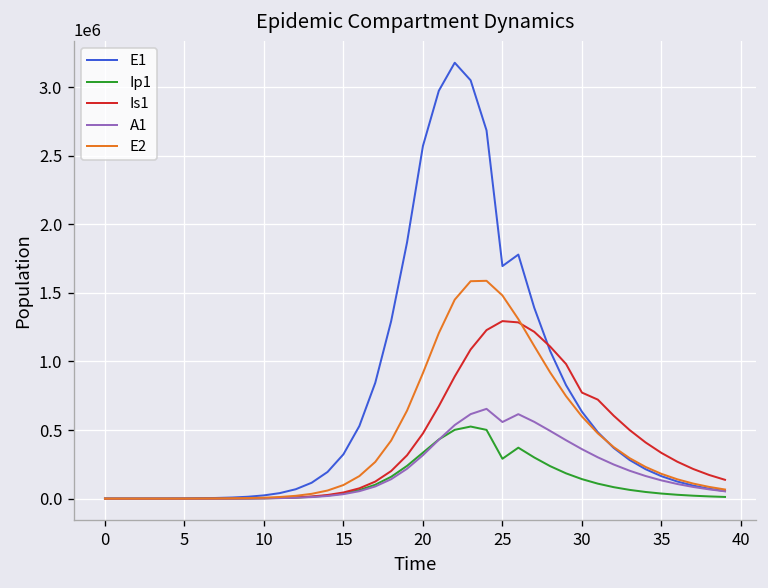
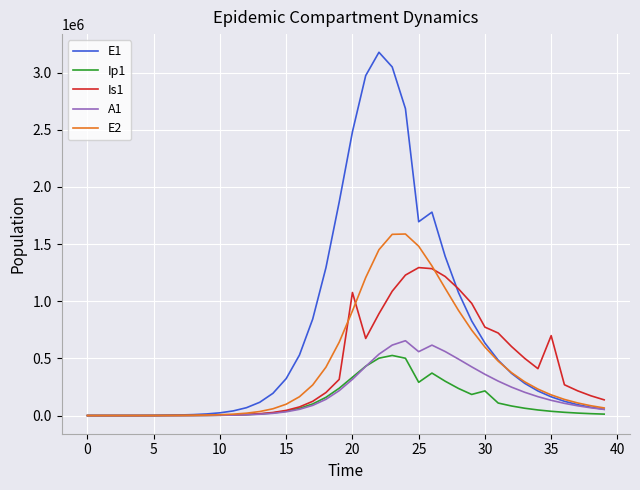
E1, 20: 2570000 -> 2480000
Is1, 20: 480000 -> 1080000
Ip1, 30: 140000 -> 220000
Is1, 35: 330000 -> 700000
